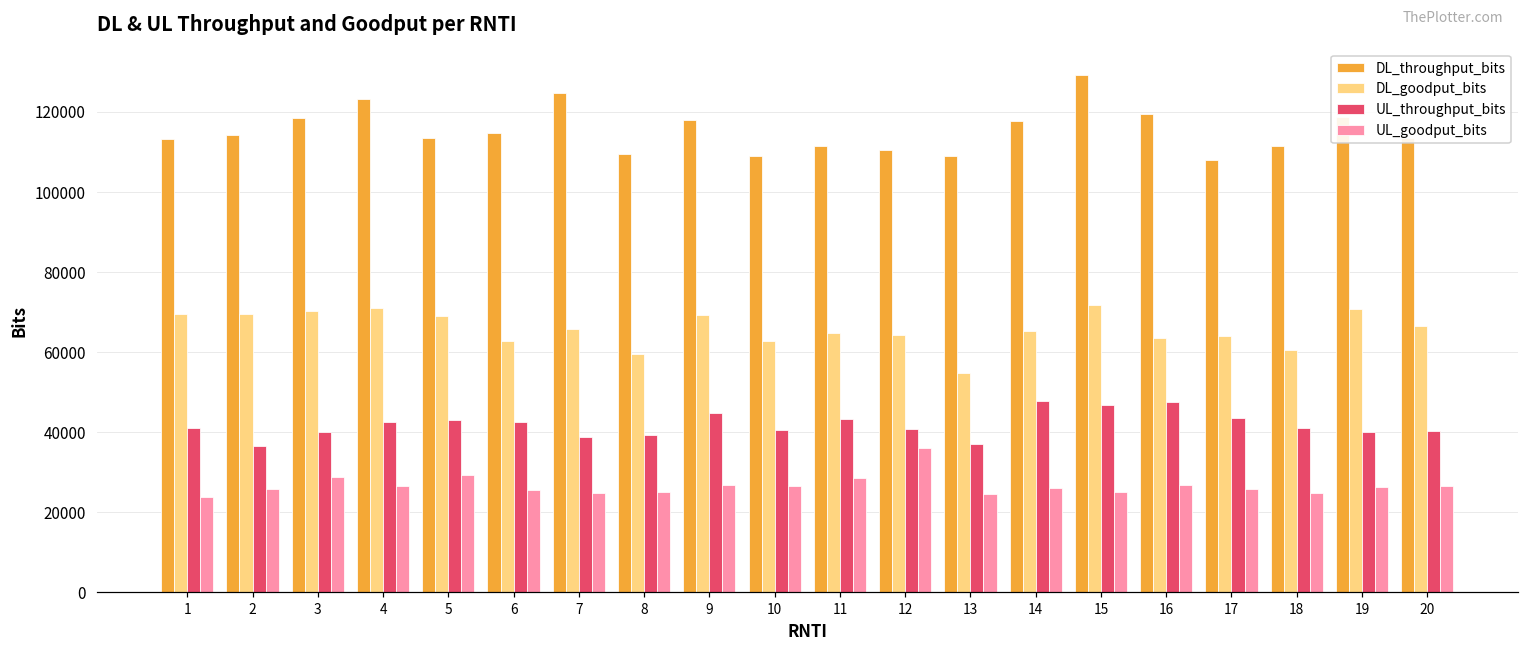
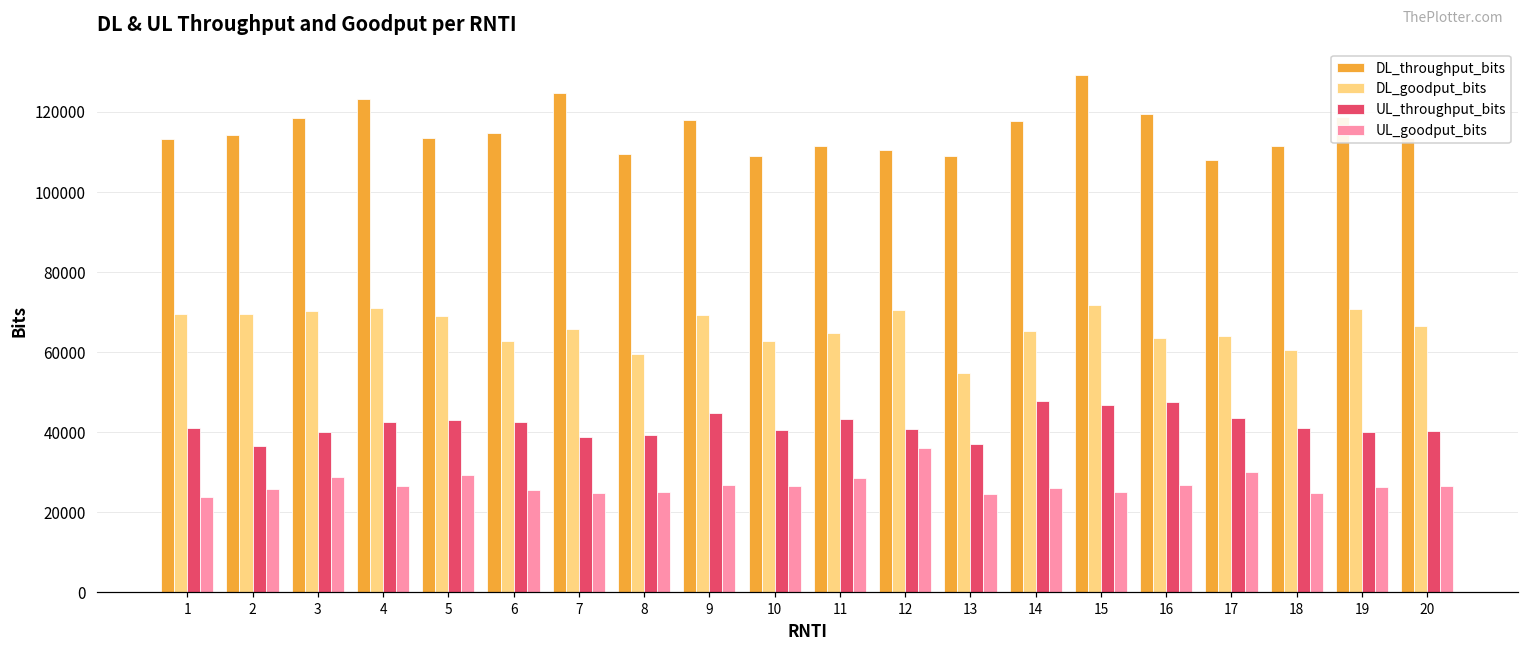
DL_goodput_bits, 12: 64000 -> 70000
UL_goodput_bits, 17: 26000 -> 30000
